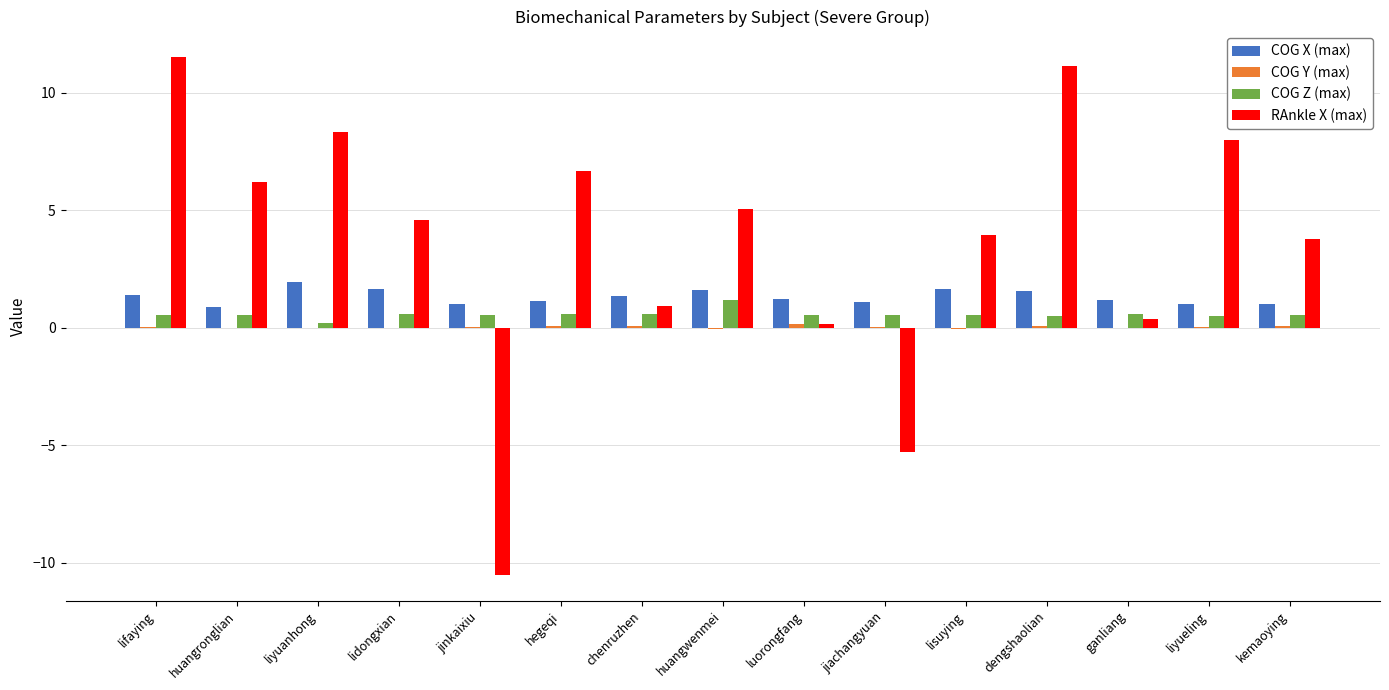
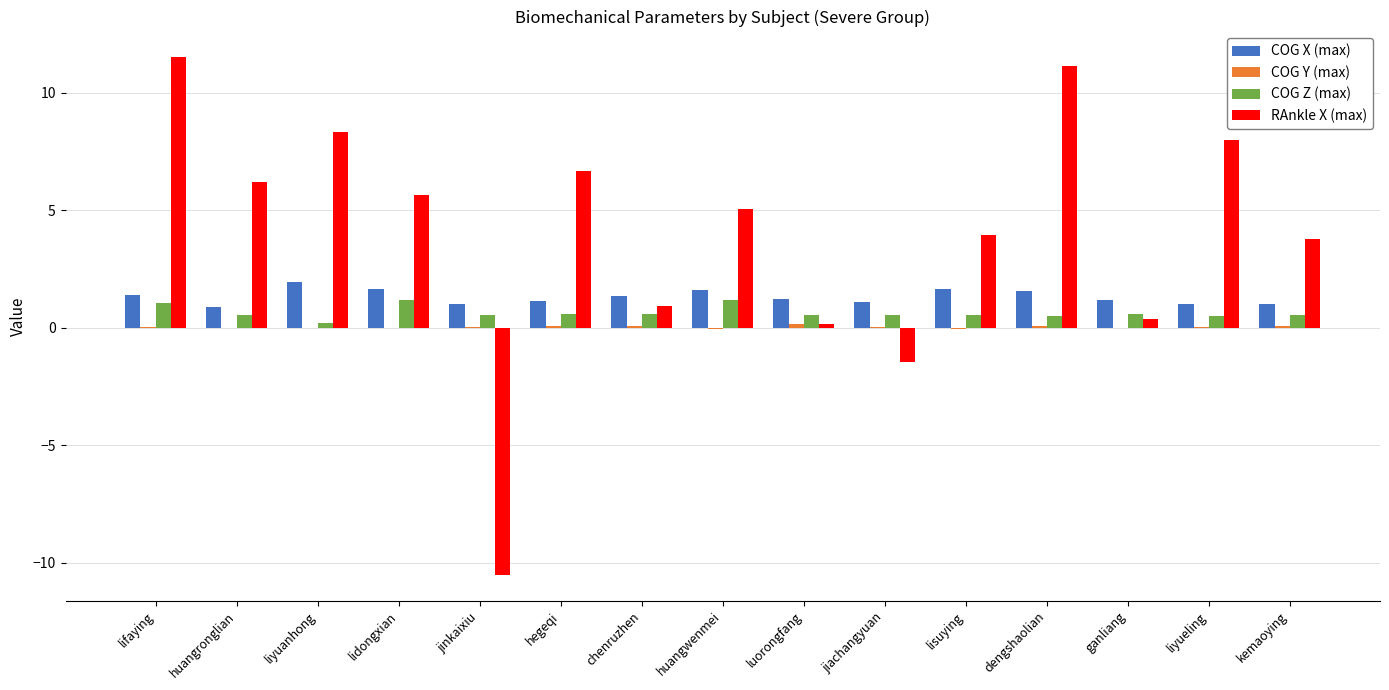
COG Z (max), lifaying: 0.5 -> 1.1
COG Z (max), lidongxian: 0.6 -> 1.2
RAnkle X (max), lidongxian: 4.6 -> 5.6
RAnkle X (max), jiachangyuan: -5.3 -> -1.5
